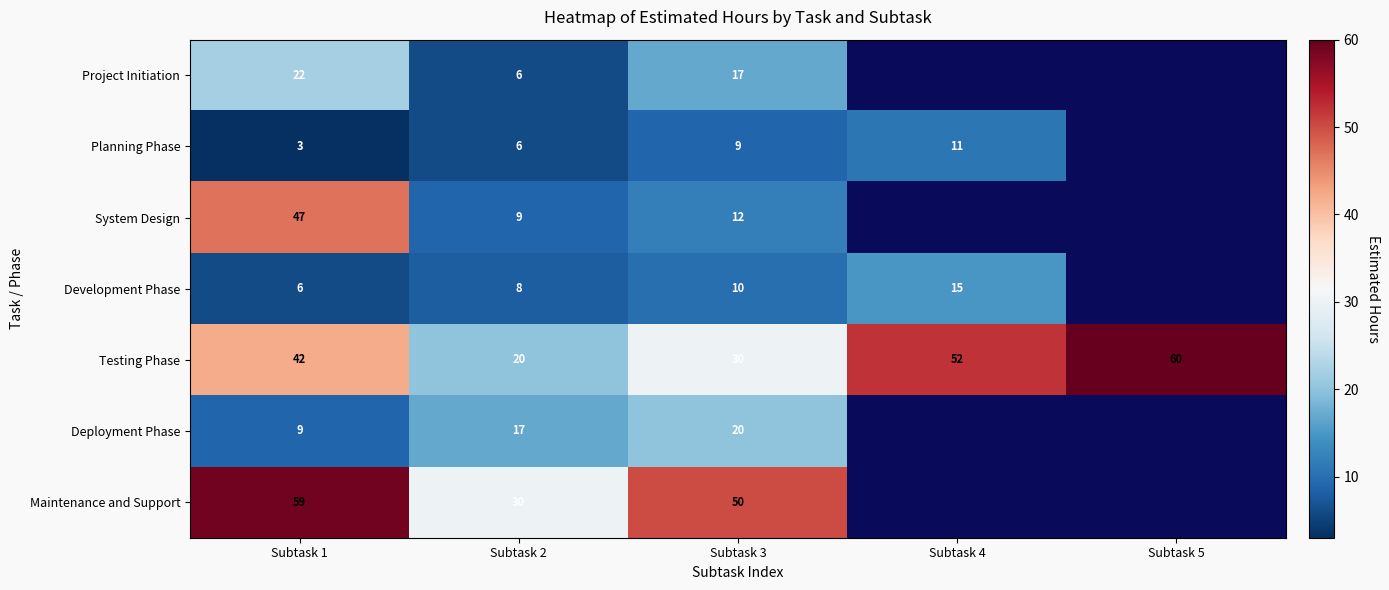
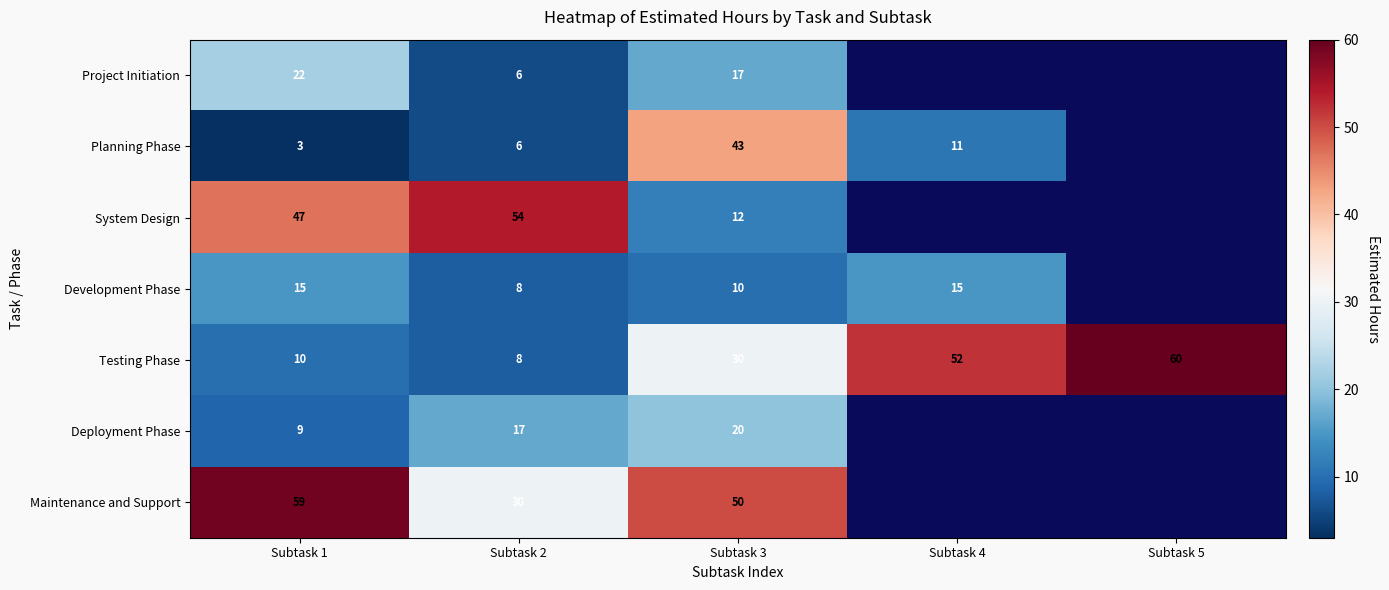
Planning Phase, Subtask 3: 9 -> 43
System Design, Subtask 2: 9 -> 54
Development Phase, Subtask 1: 6 -> 15
Testing Phase, Subtask 1: 42 -> 10
Testing Phase, Subtask 2: 20 -> 8
